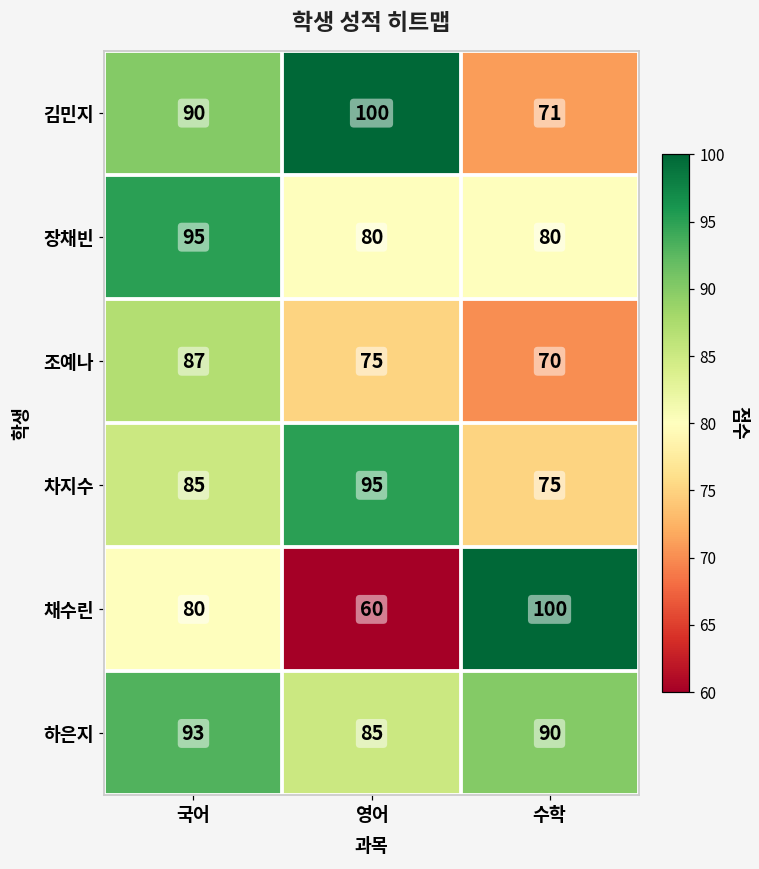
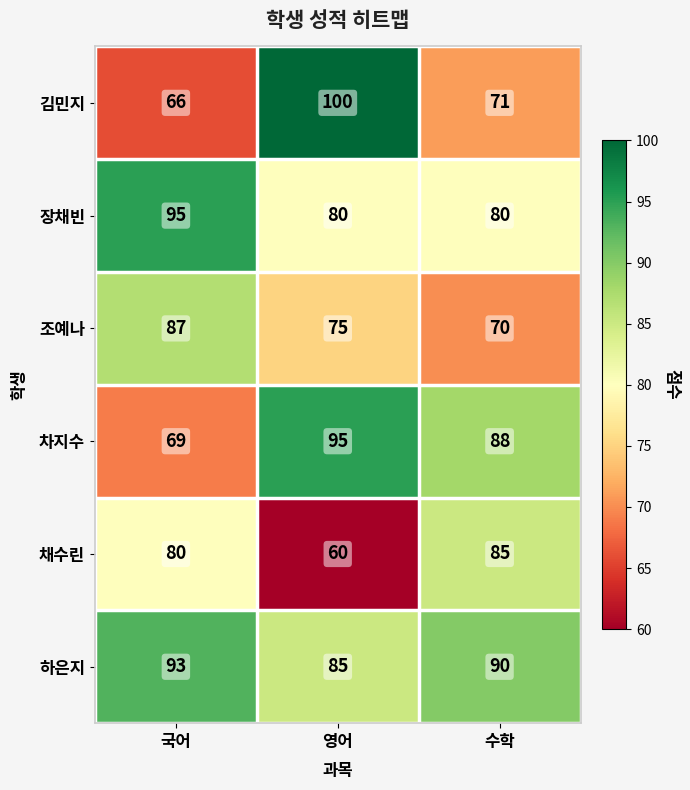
김민지, 국어: 90 -> 66
차지수, 국어: 85 -> 69
차지수, 수학: 75 -> 88
채수린, 수학: 100 -> 85
